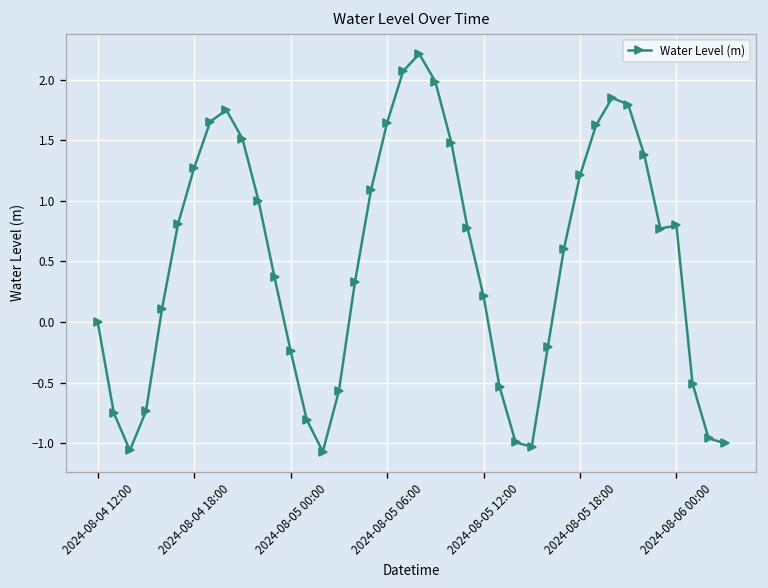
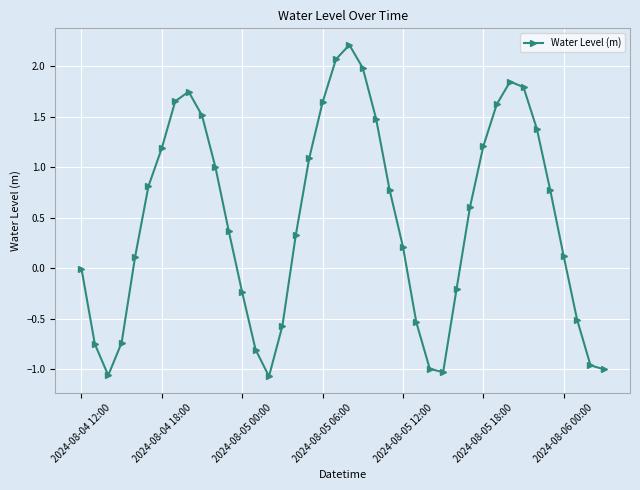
2024-08-04 18:00: 1.27 -> 1.19
2024-08-06 00:00: 0.80 -> 0.12
